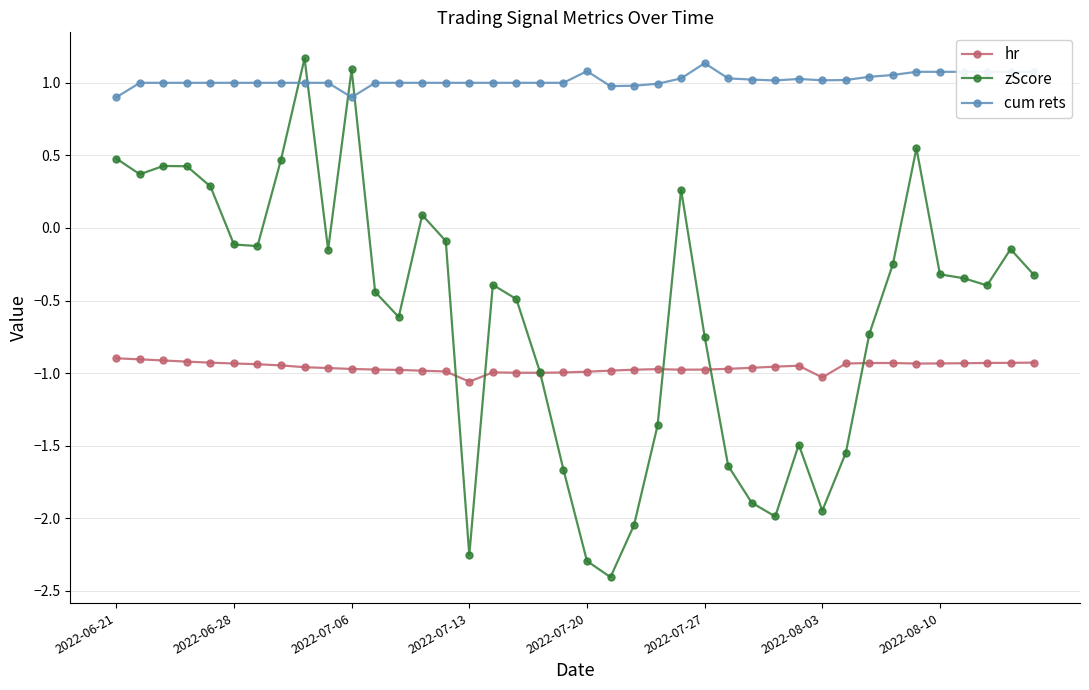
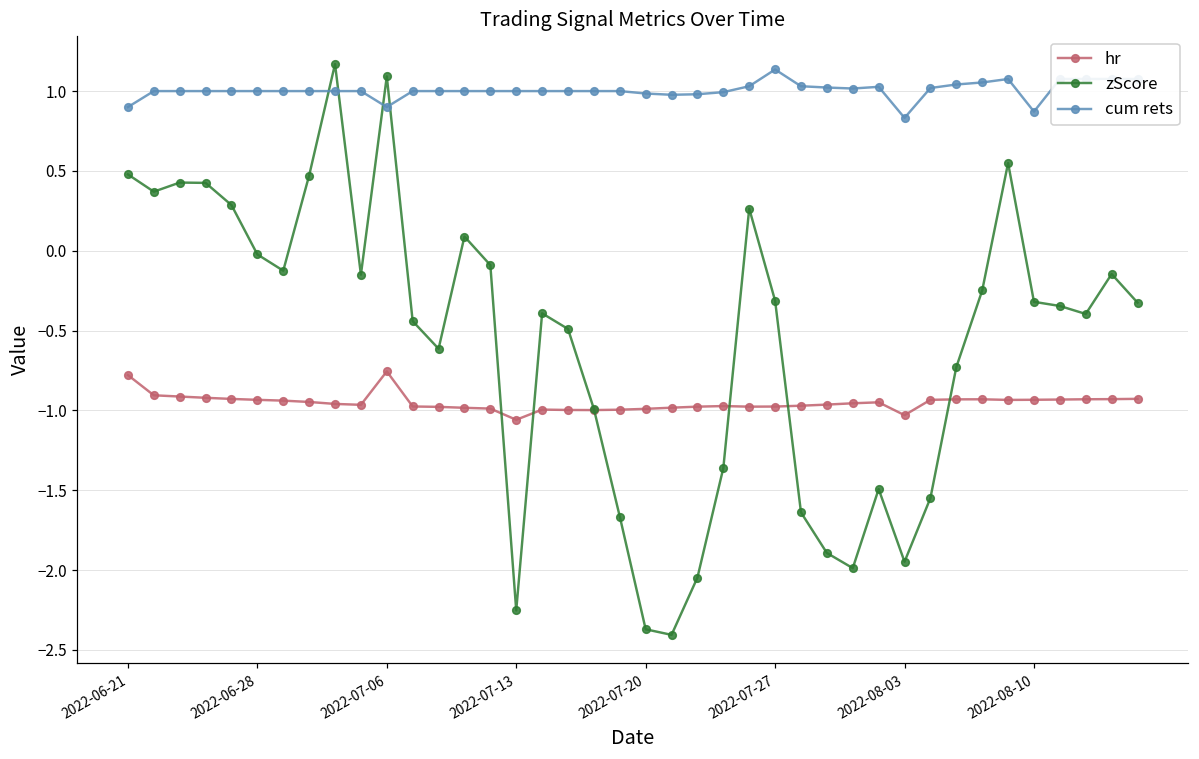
hr, 2022-06-21: -0.90 -> -0.78
zScore, 2022-06-28: -0.11 -> -0.02
hr, 2022-07-06: -0.97 -> -0.76
zScore, 2022-07-20: -2.30 -> -2.37
cum rets, 2022-07-20: 1.08 -> 0.98
zScore, 2022-07-27: -0.75 -> -0.31
cum rets, 2022-08-03: 1.02 -> 0.83
cum rets, 2022-08-10: 1.08 -> 0.87
